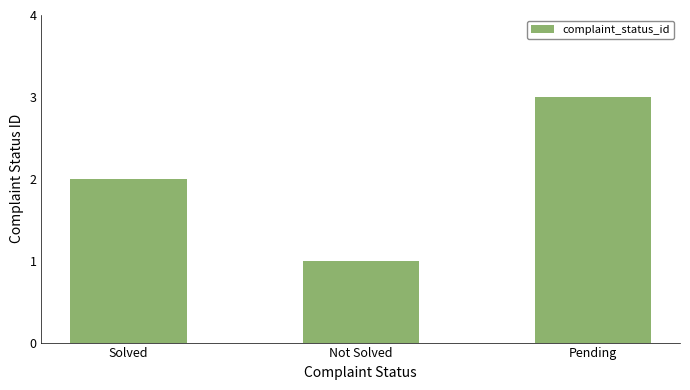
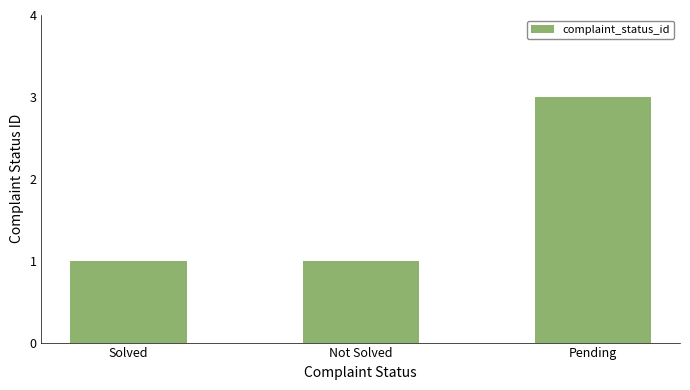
Solved: 2 -> 1
